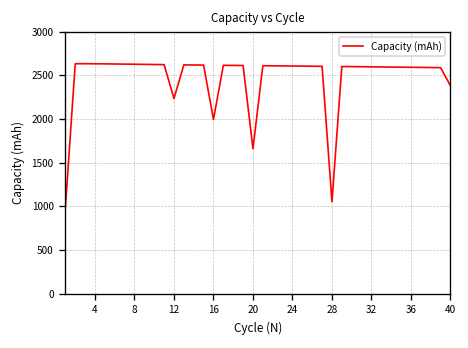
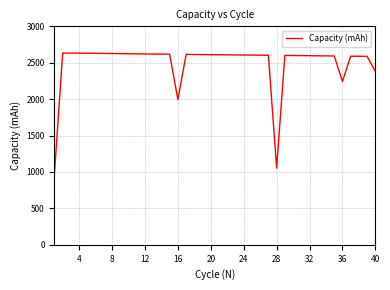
12: 2200 -> 2600
20: 1700 -> 2600
36: 2600 -> 2200
